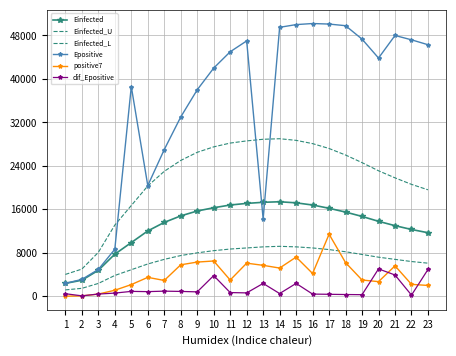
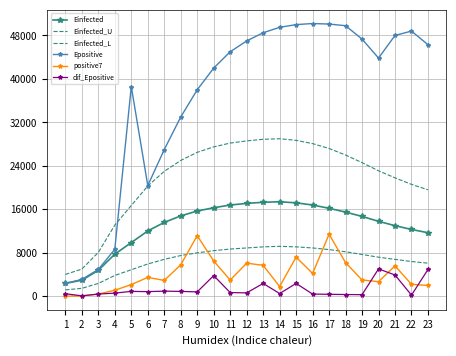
positive7, 9: 6000 -> 11000
Epositive, 13: 14000 -> 49000
positive7, 14: 5000 -> 2000
Epositive, 22: 47000 -> 49000
